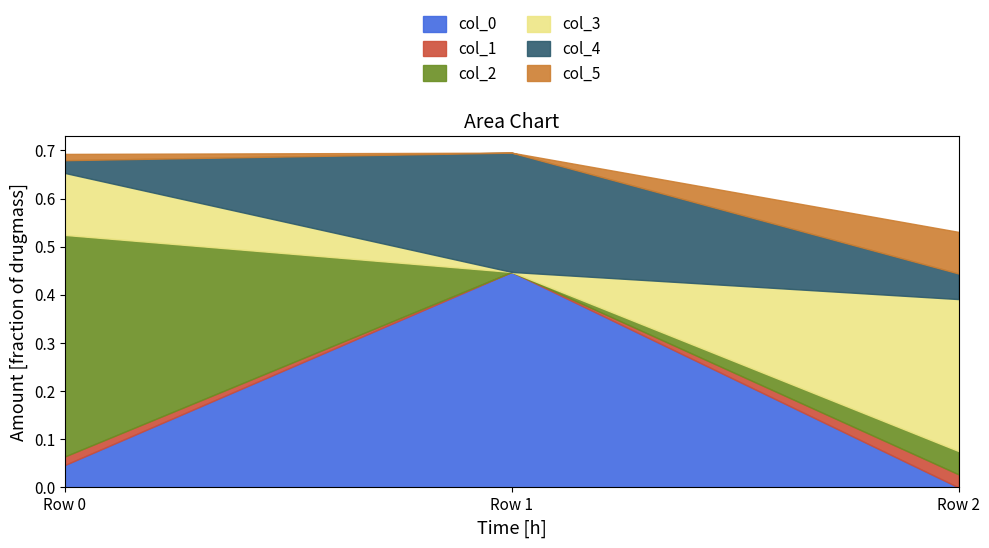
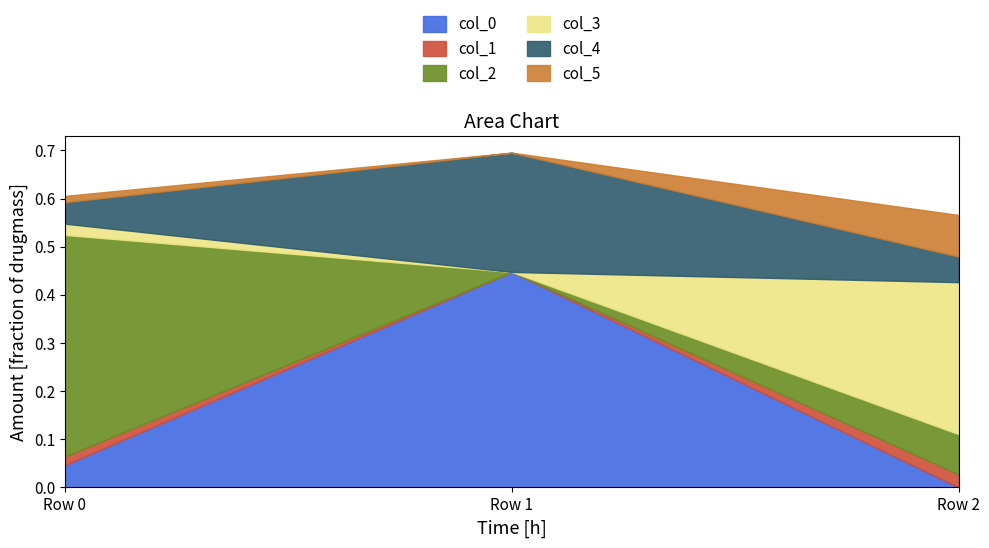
col_3, Row 0: 0.13 -> 0.02
col_4, Row 0: 0.03 -> 0.04
col_2, Row 2: 0.05 -> 0.08
